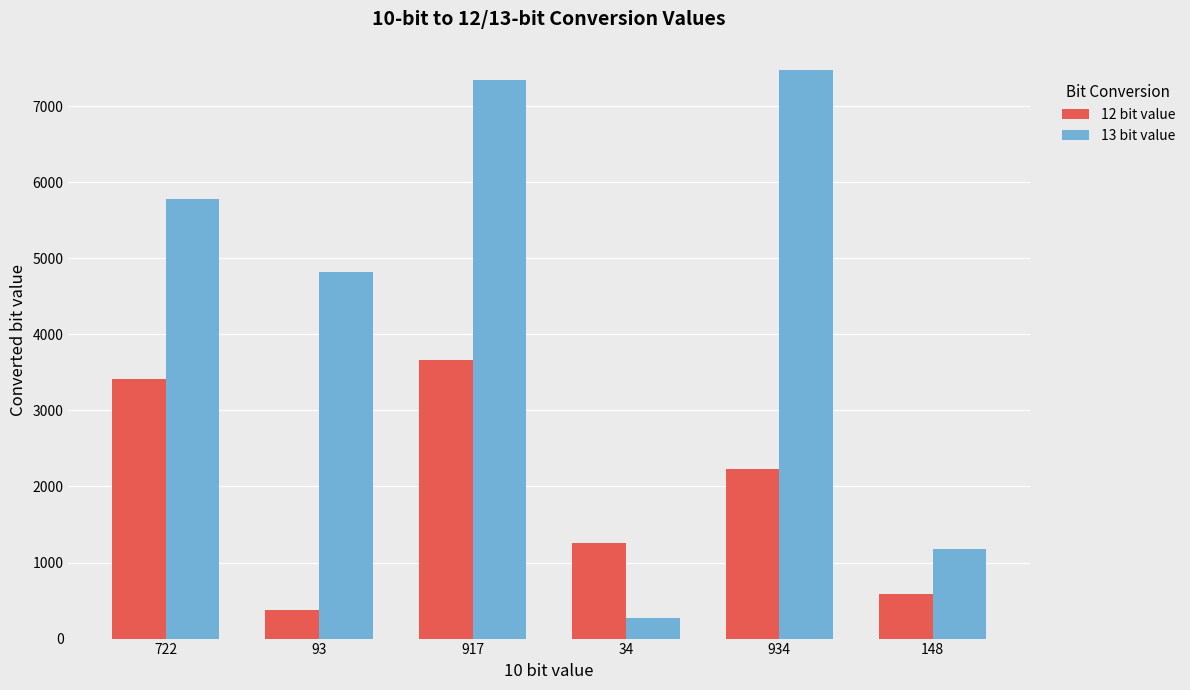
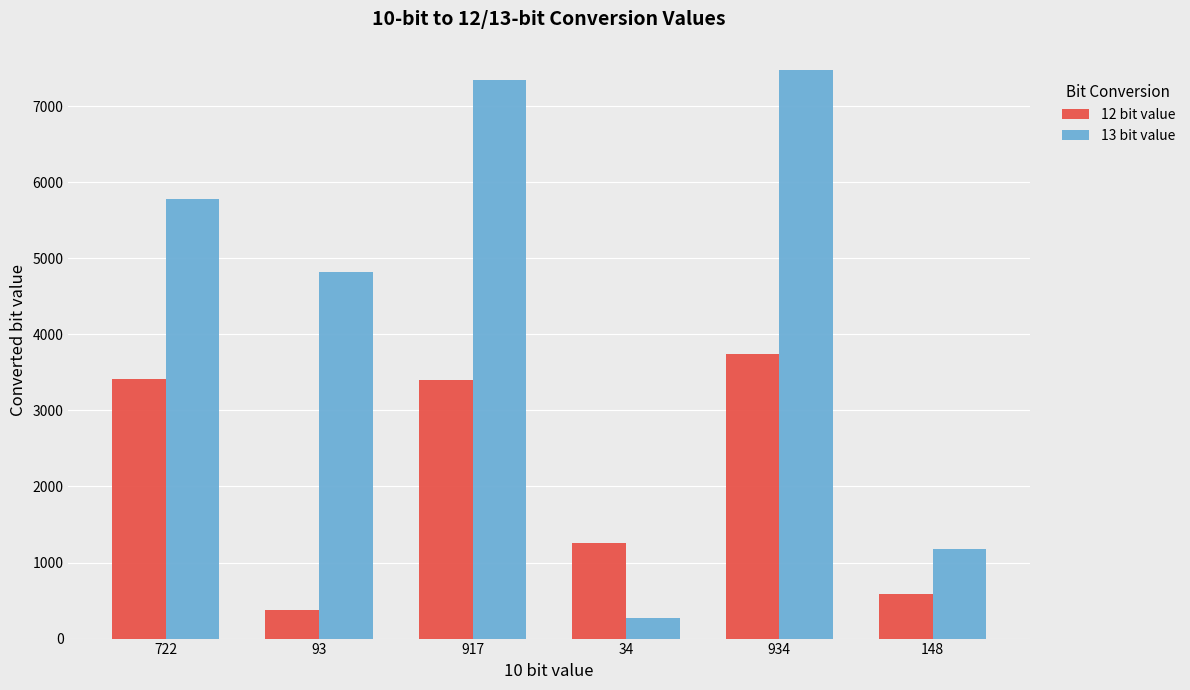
12 bit value, 917: 3700 -> 3400
12 bit value, 934: 2200 -> 3700
